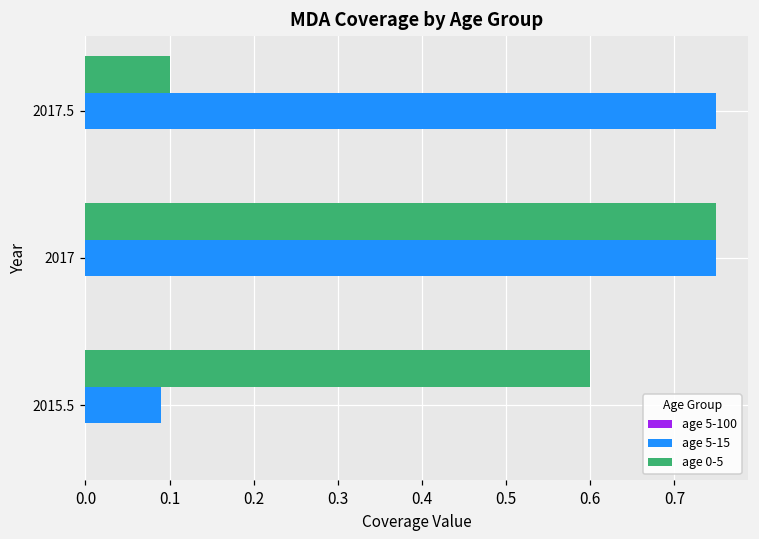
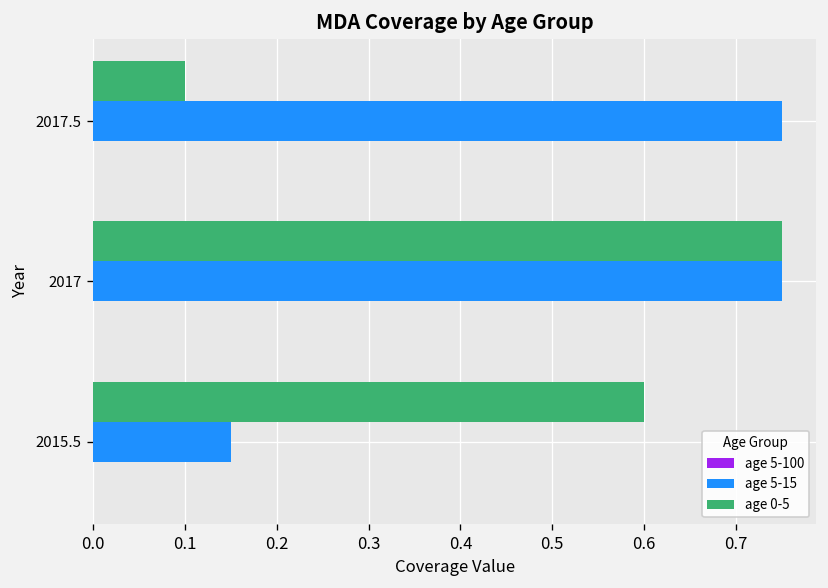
age 5-15, 2015.5: 0.09 -> 0.15
